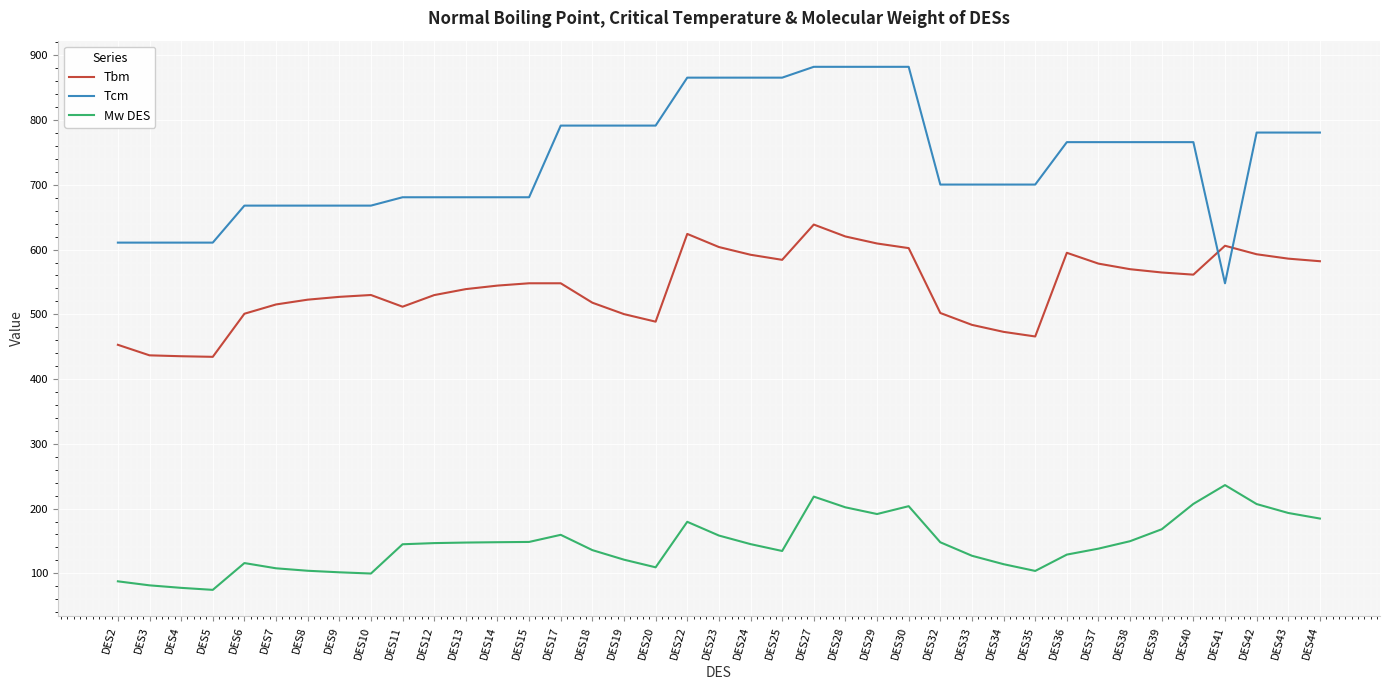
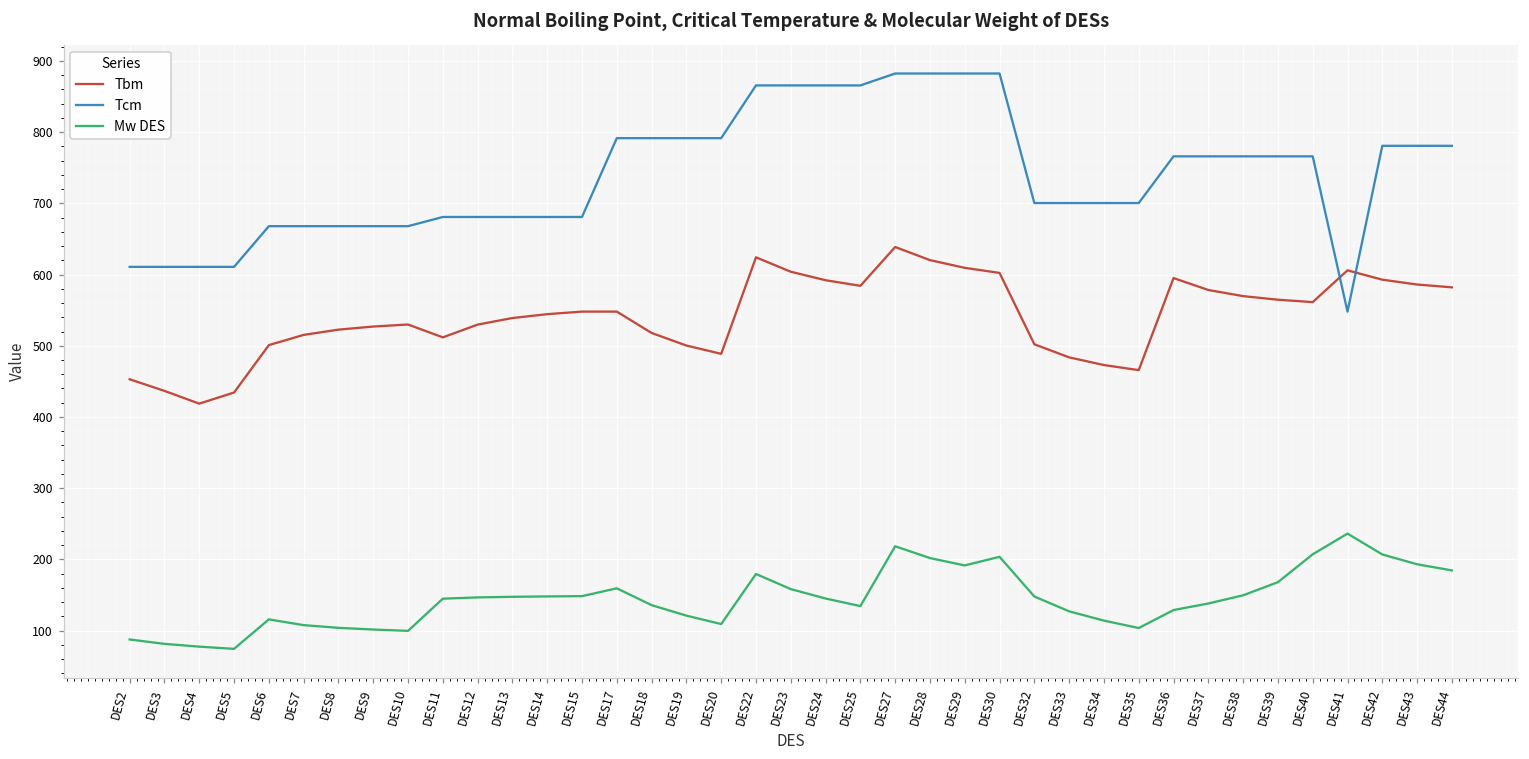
Tbm, DES4: 440 -> 420
